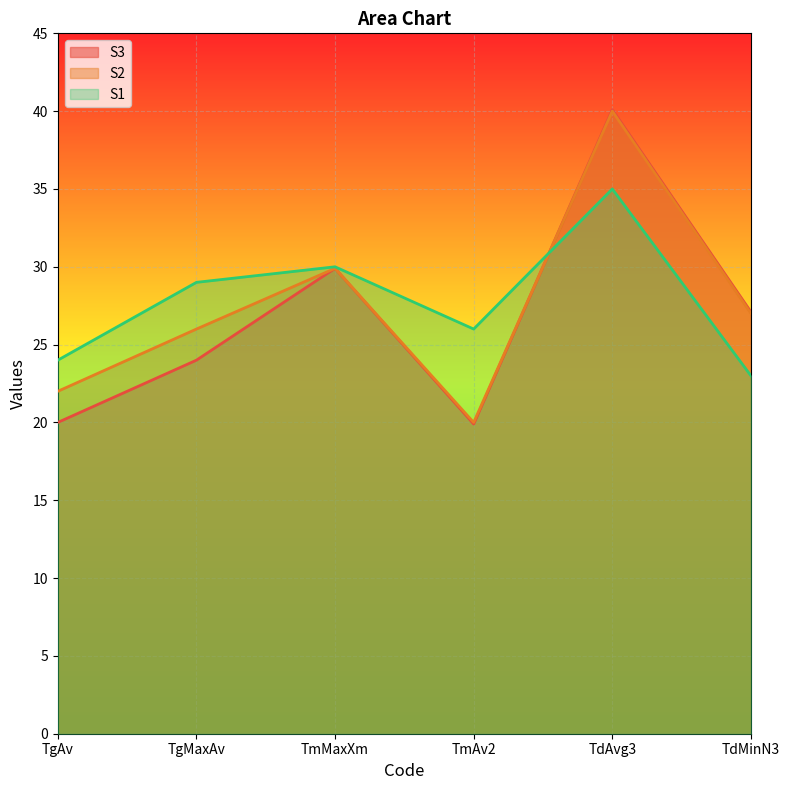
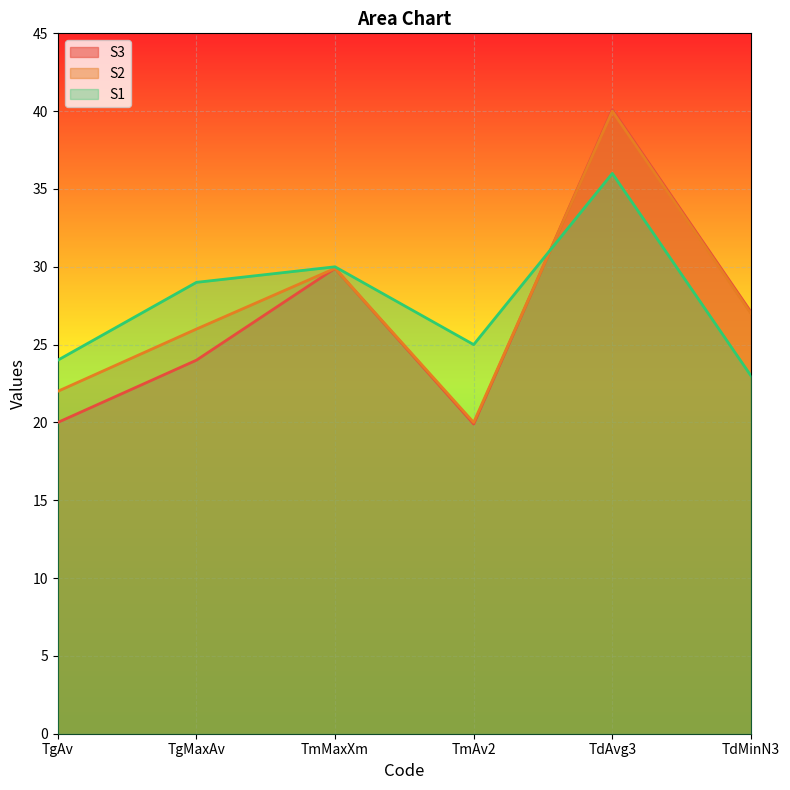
S1, TmAv2: 26 -> 25
S1, TdAvg3: 35 -> 36
